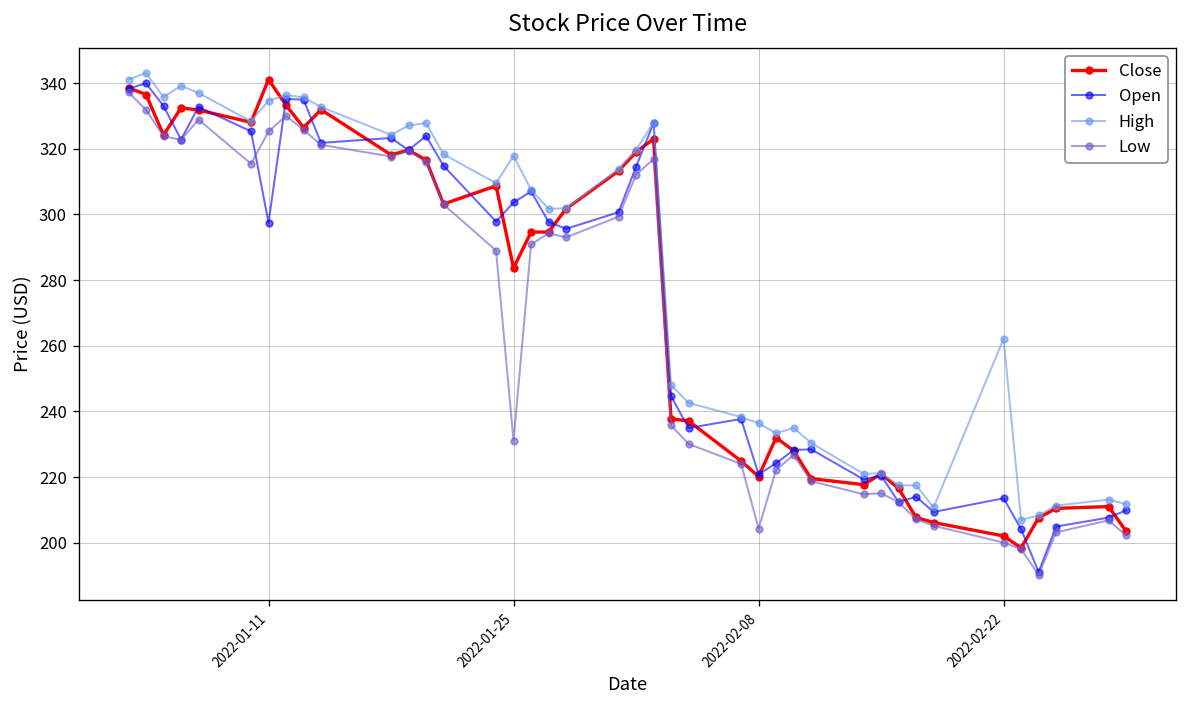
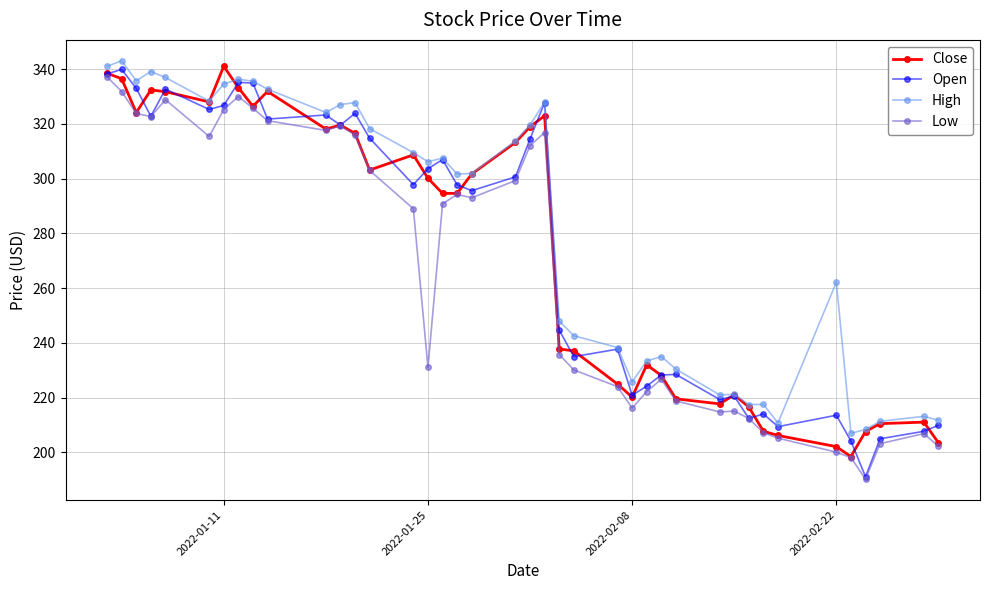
Open, 2022-01-11: 297 -> 327
Close, 2022-01-25: 284 -> 300
High, 2022-01-25: 318 -> 306
High, 2022-02-08: 236 -> 226
Low, 2022-02-08: 204 -> 216
